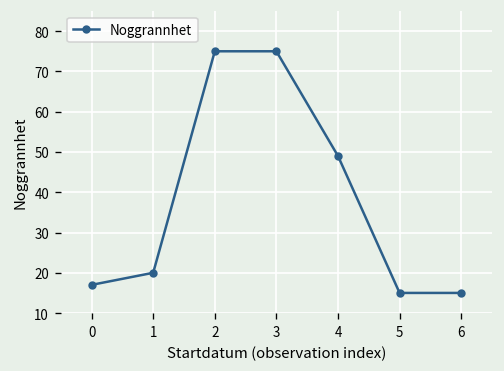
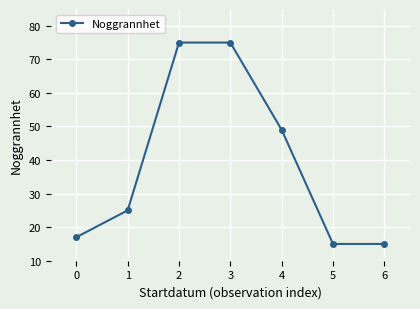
1: 20 -> 25
